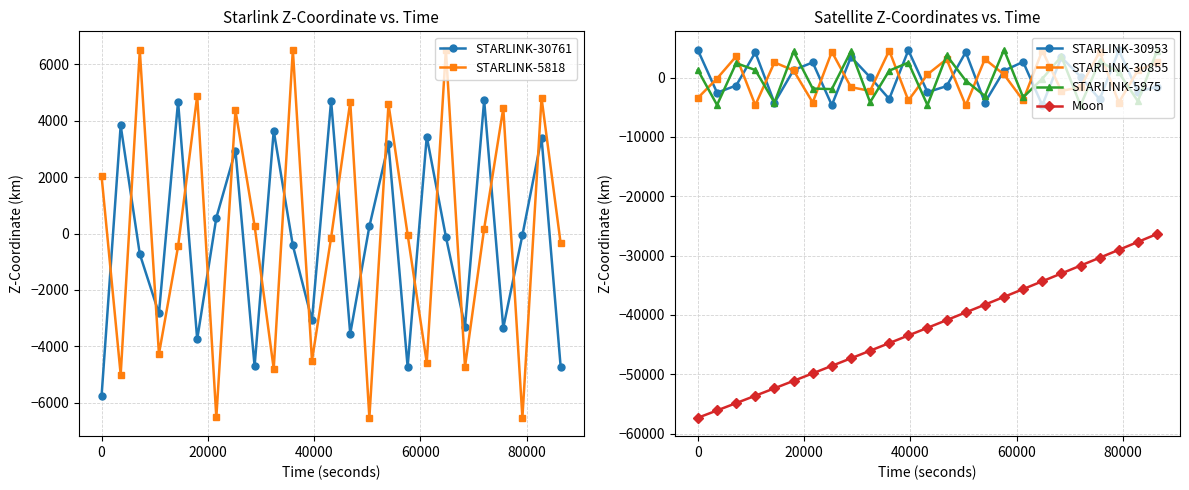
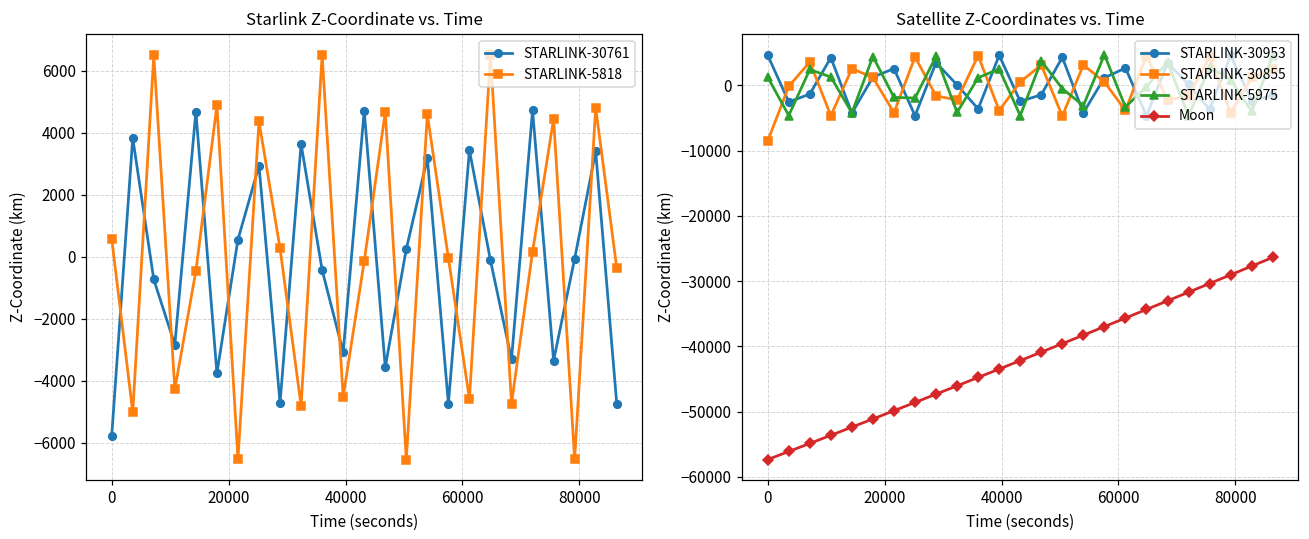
Starlink Z-Coordinate vs. Time, STARLINK-5818, 0: 2100 -> 600
Satellite Z-Coordinates vs. Time, STARLINK-30855, 0: -3000 -> -9000
